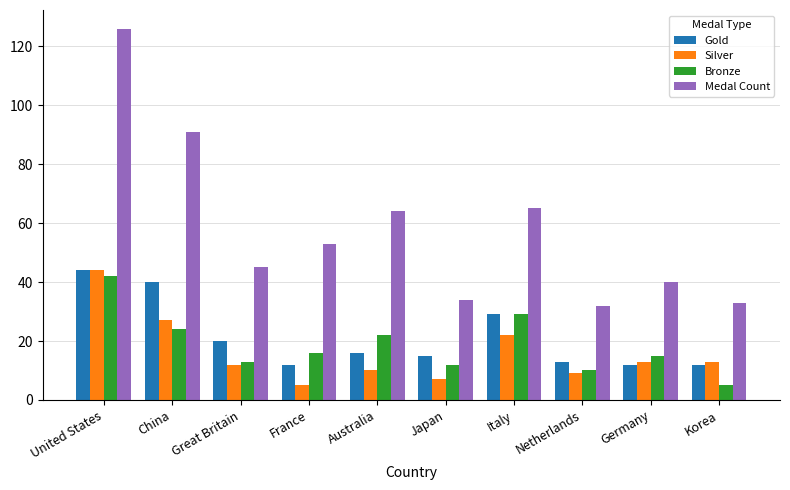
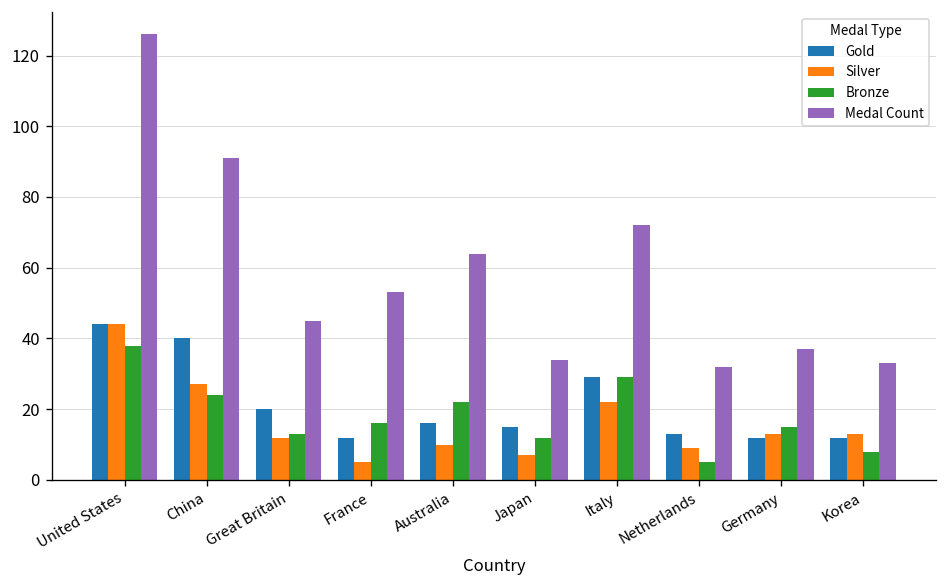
Bronze, United States: 42 -> 38
Medal Count, Italy: 65 -> 72
Bronze, Netherlands: 10 -> 5
Medal Count, Germany: 40 -> 37
Bronze, Korea: 5 -> 8
